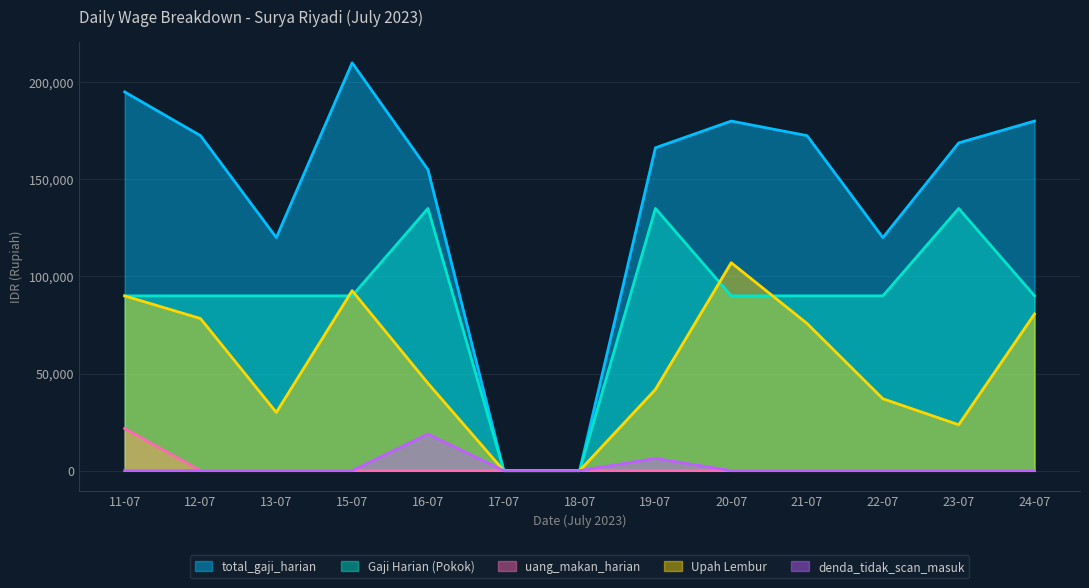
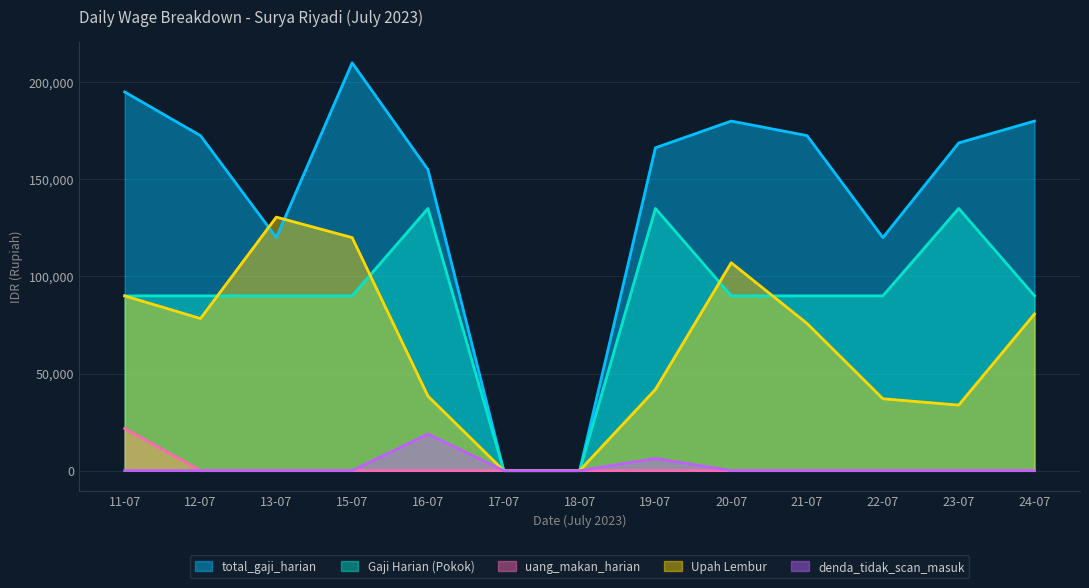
Upah Lembur, 13-07: 30,000 -> 131,000
Upah Lembur, 15-07: 93,000 -> 120,000
Upah Lembur, 16-07: 45,000 -> 38,000
Upah Lembur, 23-07: 24,000 -> 34,000
